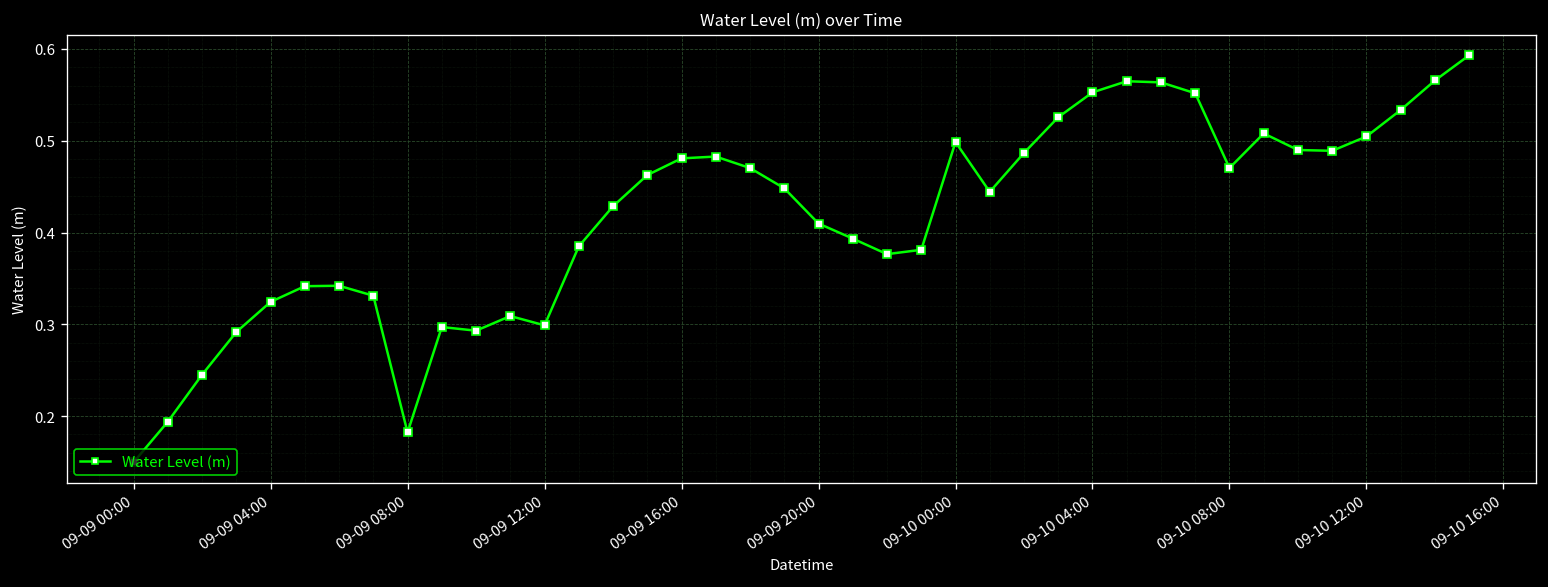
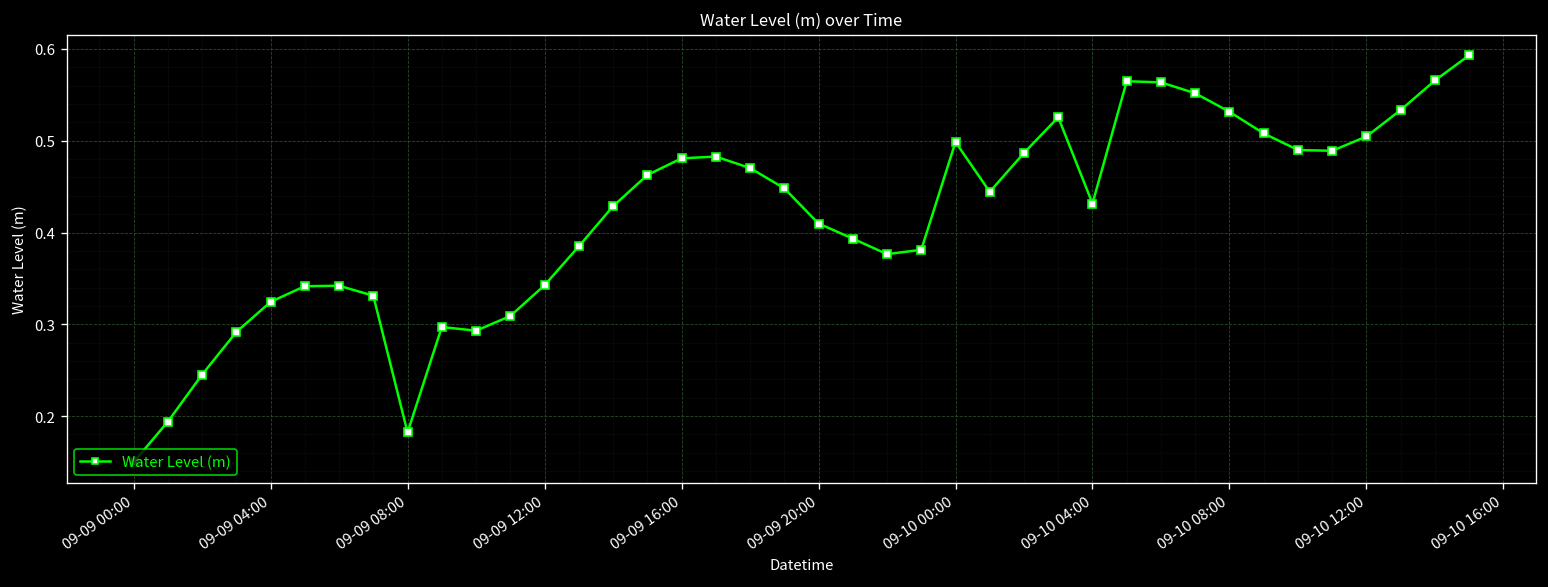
09-09 12:00: 0.30 -> 0.34
09-10 04:00: 0.55 -> 0.43
09-10 08:00: 0.47 -> 0.53
